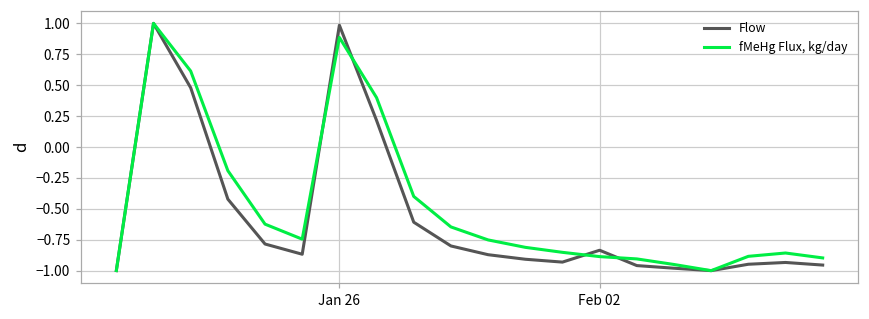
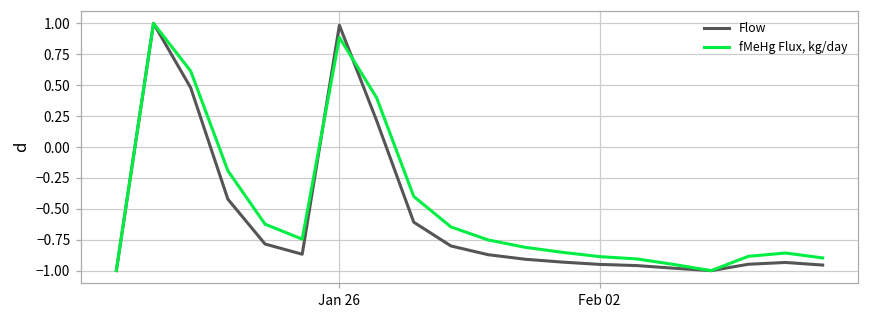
Flow, Feb 02: -0.84 -> -0.95
